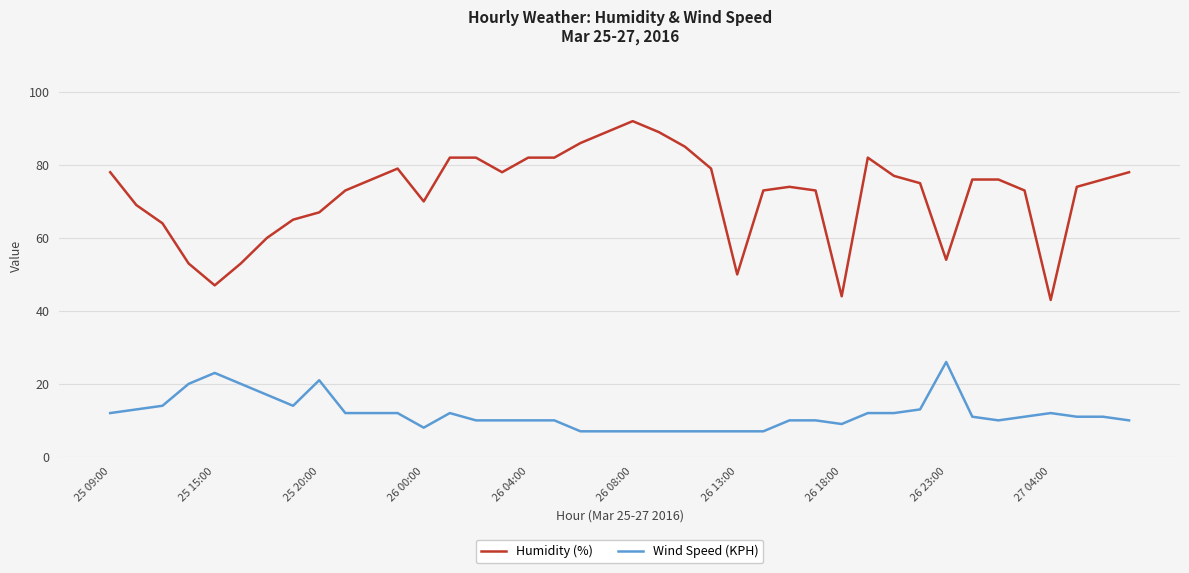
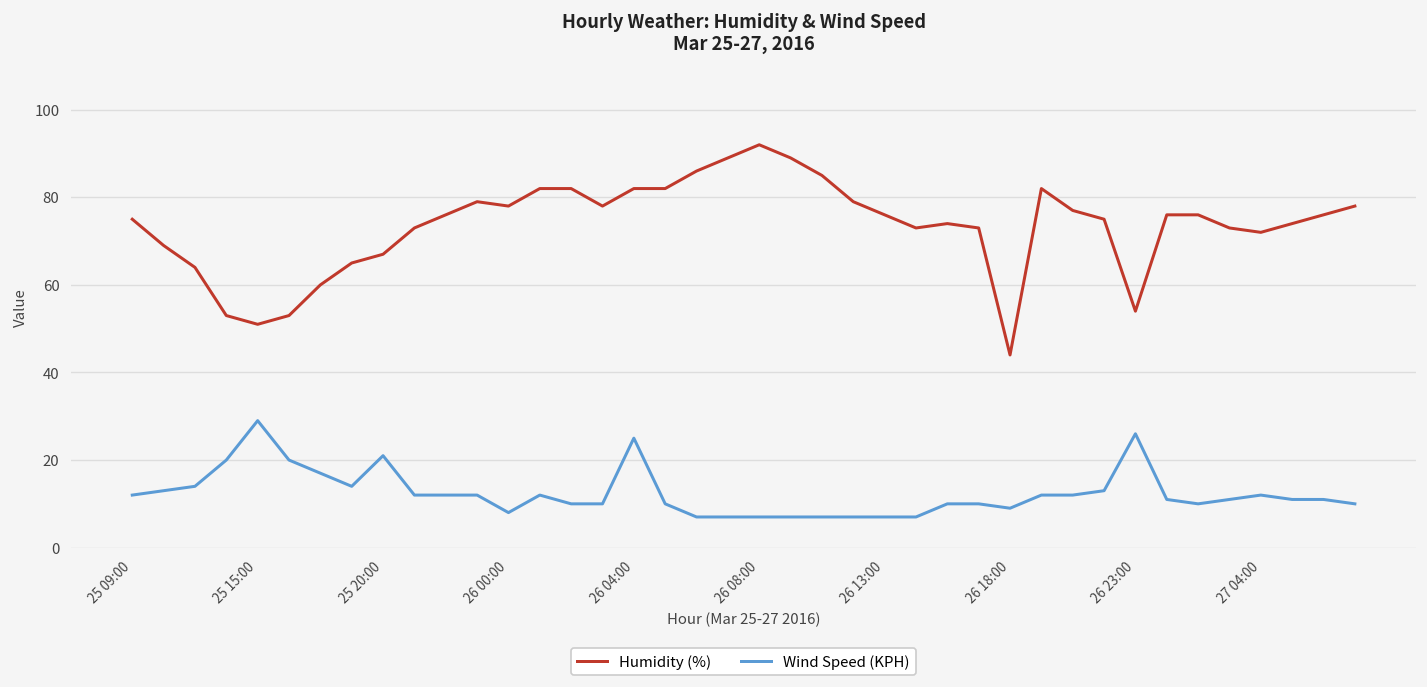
Humidity (%), 25 09:00: 78 -> 75
Humidity (%), 25 15:00: 47 -> 51
Wind Speed (KPH), 25 15:00: 23 -> 29
Humidity (%), 26 00:00: 70 -> 78
Wind Speed (KPH), 26 04:00: 10 -> 25
Humidity (%), 26 13:00: 50 -> 76
Humidity (%), 27 04:00: 43 -> 72
